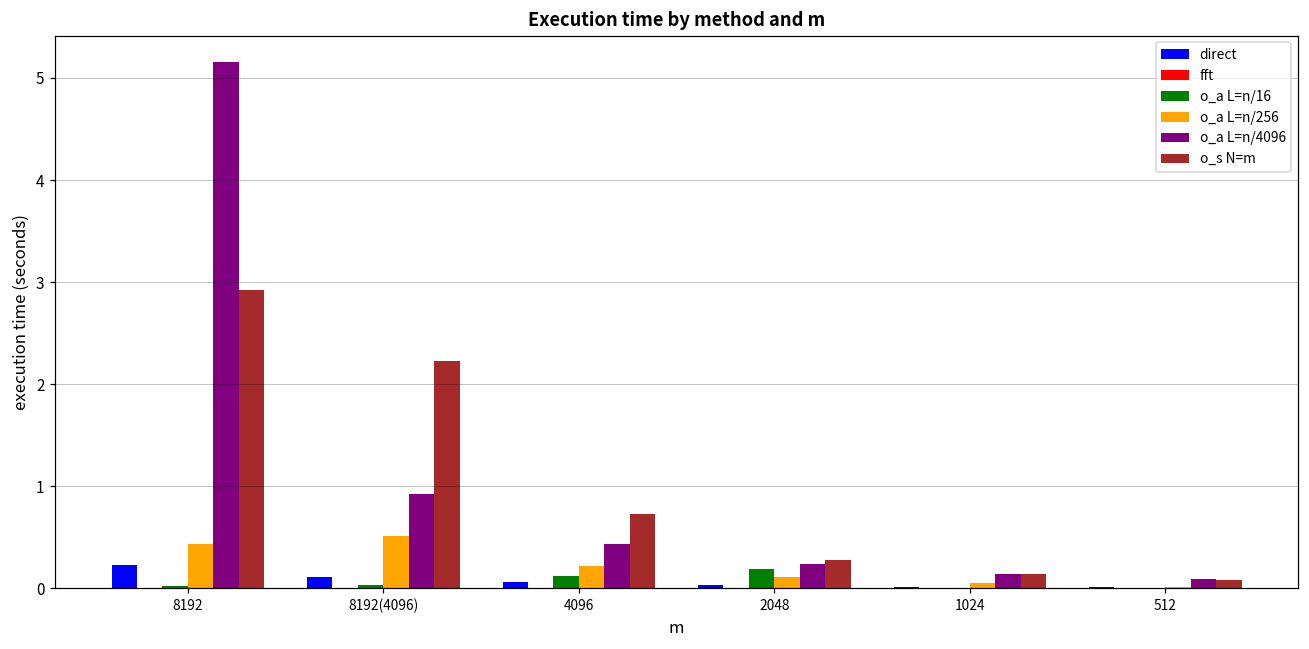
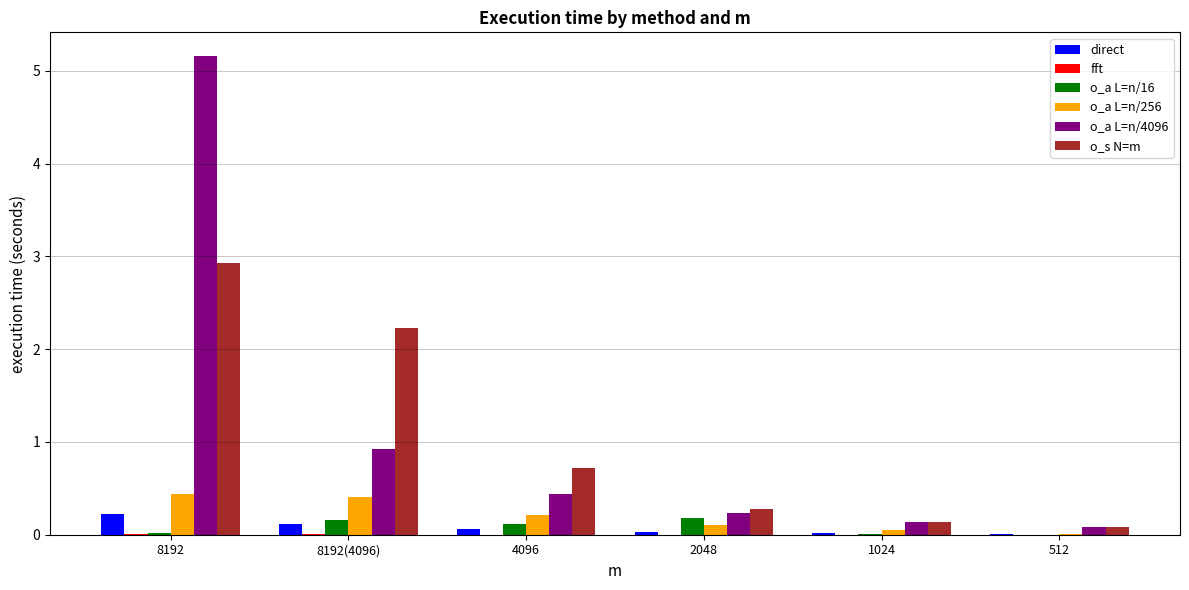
o_a L=n/16, 8192(4096): 0.0 -> 0.2
o_a L=n/256, 8192(4096): 0.5 -> 0.4
